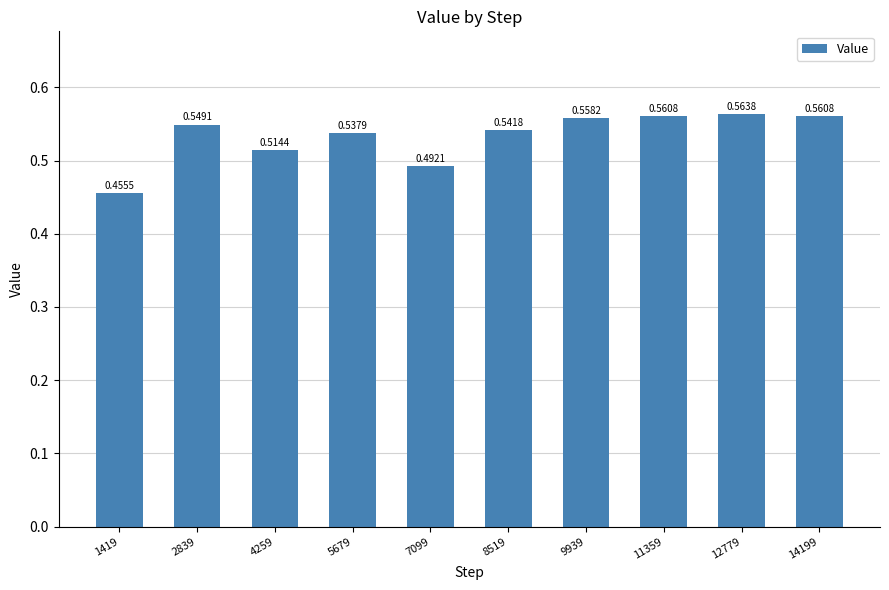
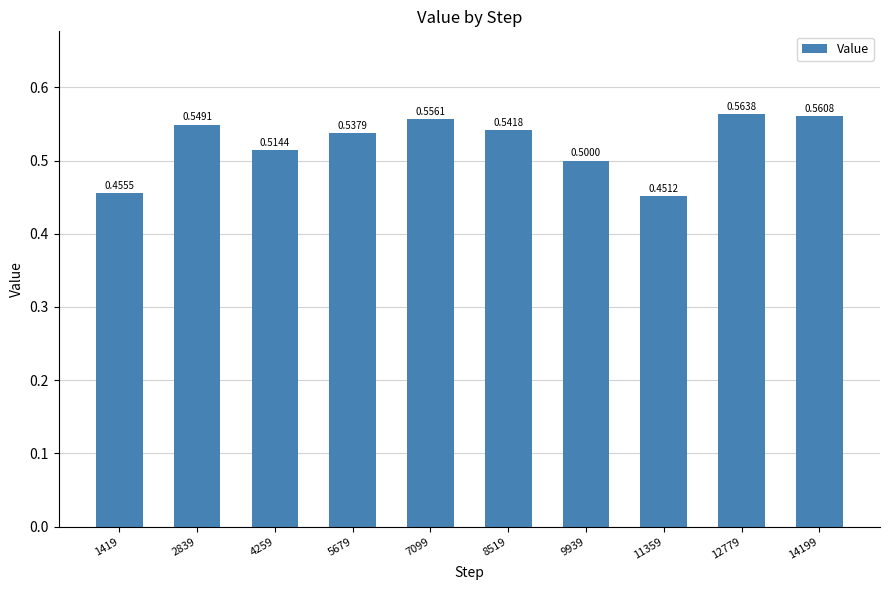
7099: 0.4921 -> 0.5561
9939: 0.5582 -> 0.5000
11359: 0.5608 -> 0.4512
